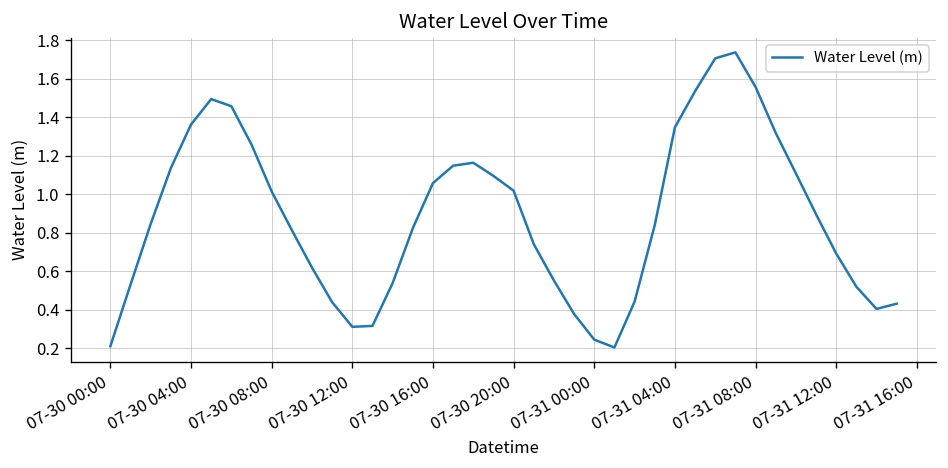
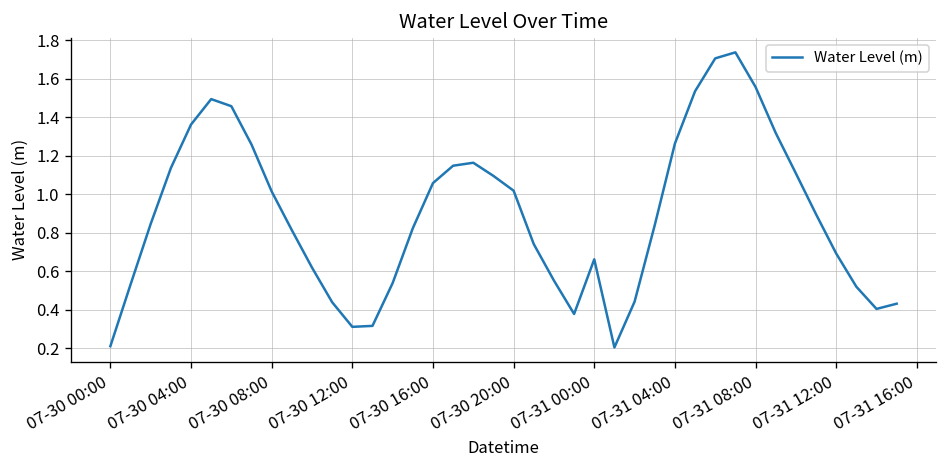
07-31 00:00: 0.25 -> 0.66
07-31 04:00: 1.35 -> 1.26
